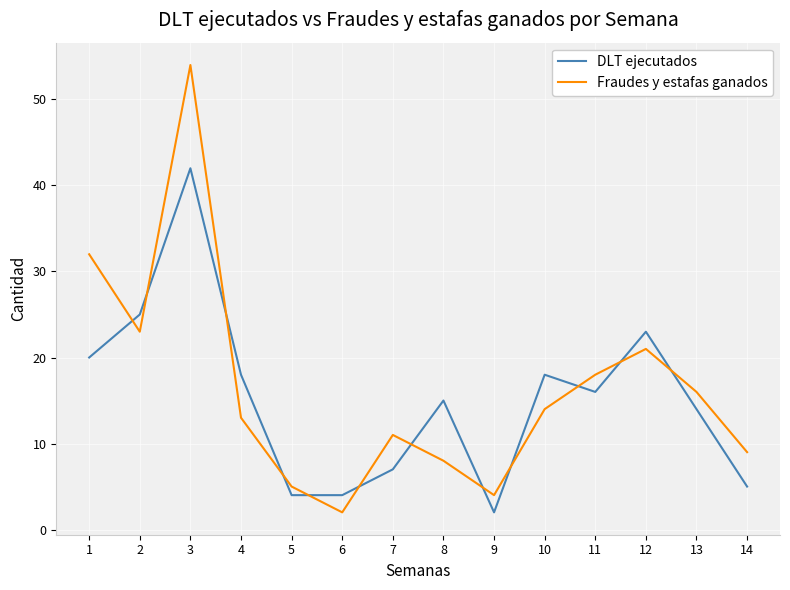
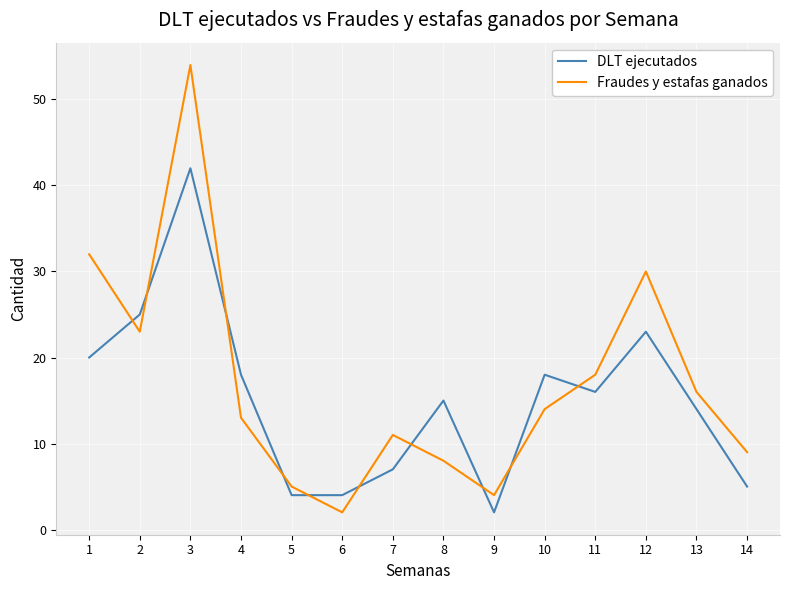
Fraudes y estafas ganados, 12: 21 -> 30
